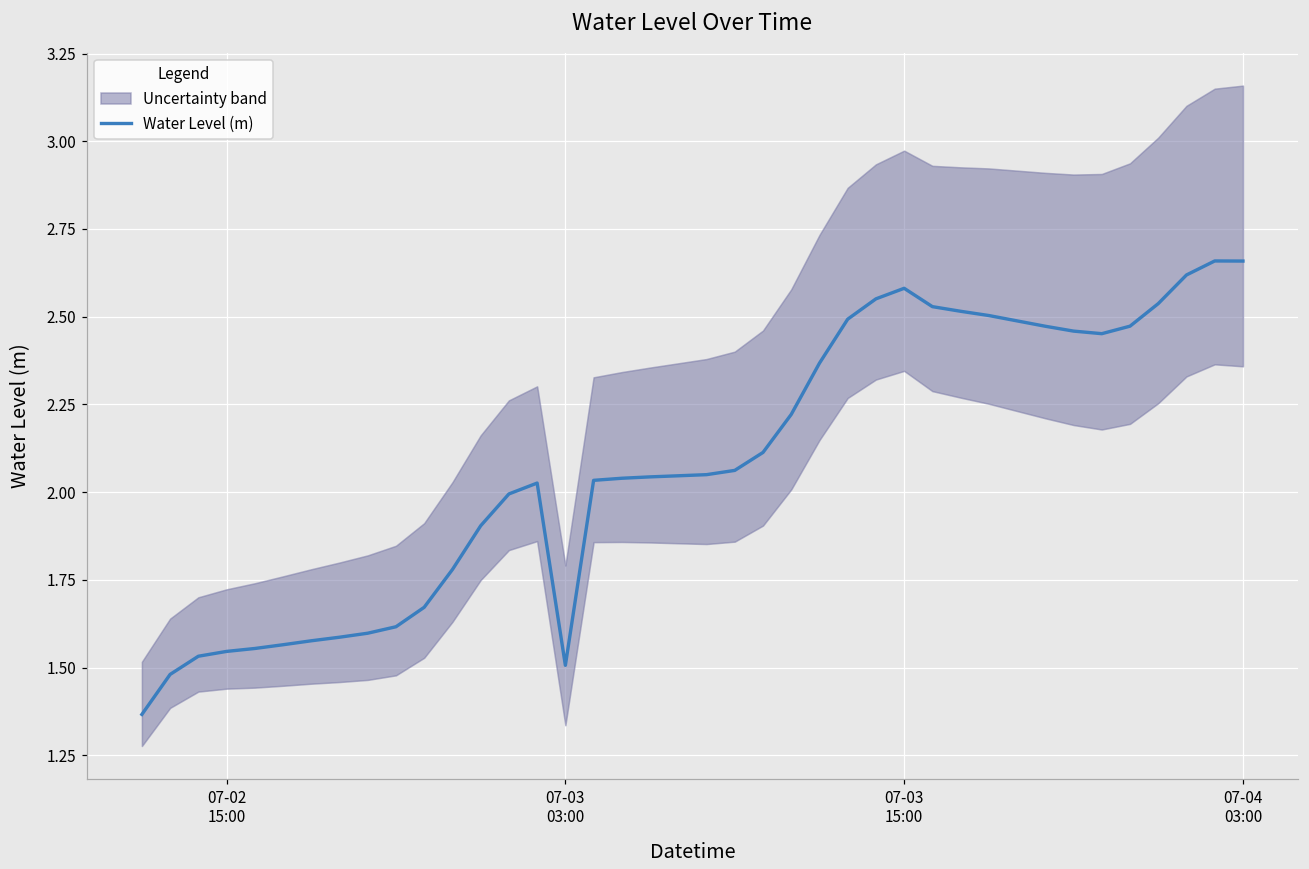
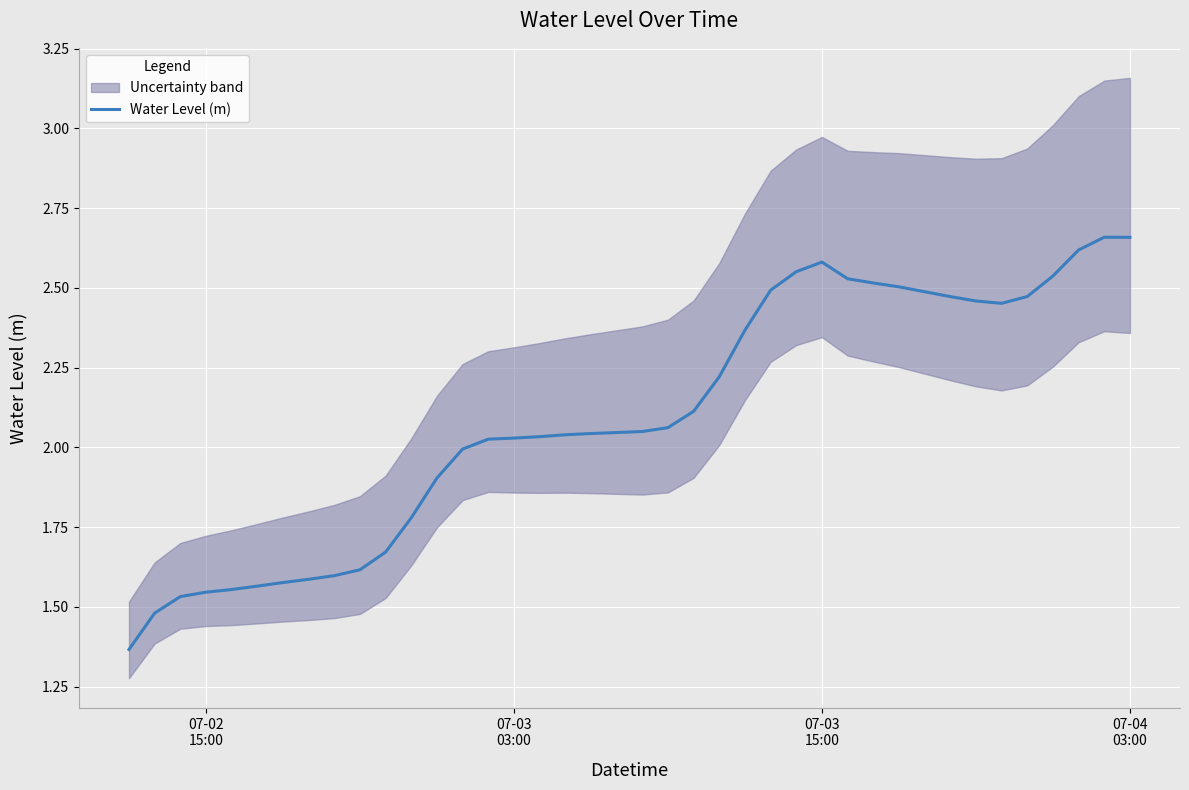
Water Level (m), 07-03 03:00: 1.51 -> 2.03
